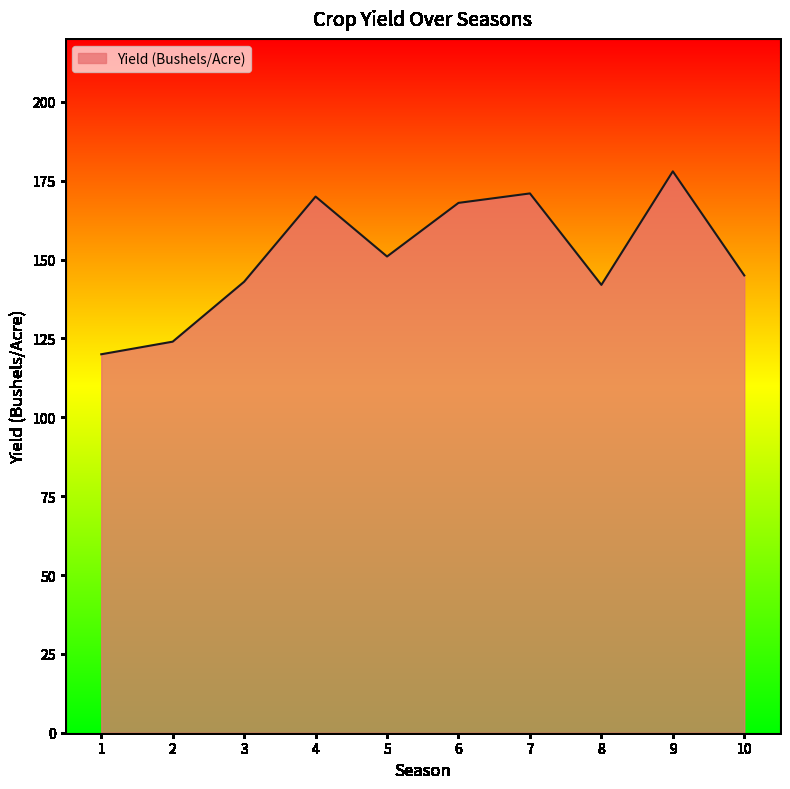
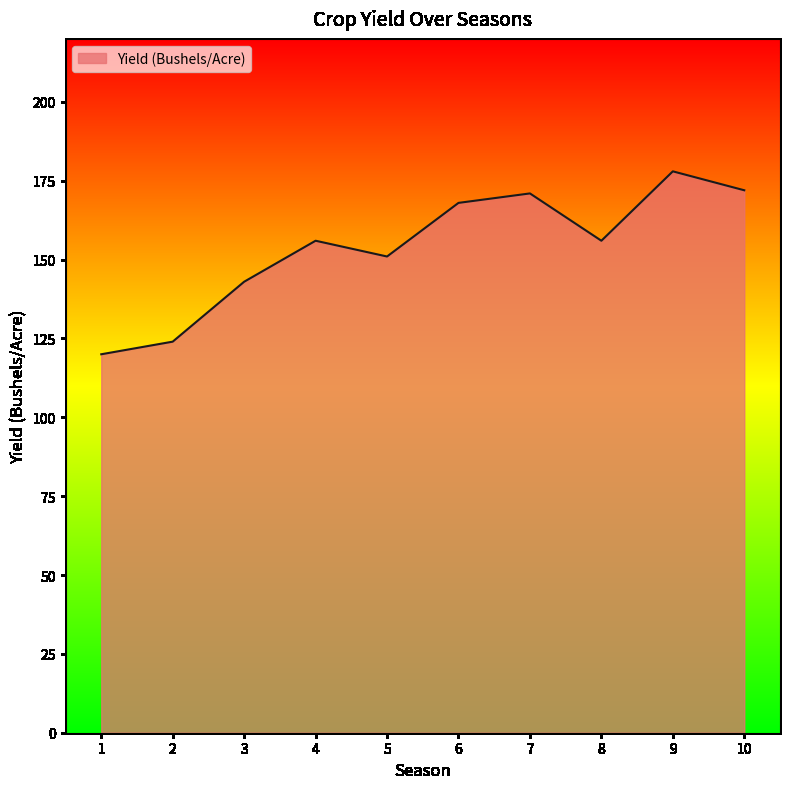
4: 170 -> 156
8: 142 -> 156
10: 145 -> 172
